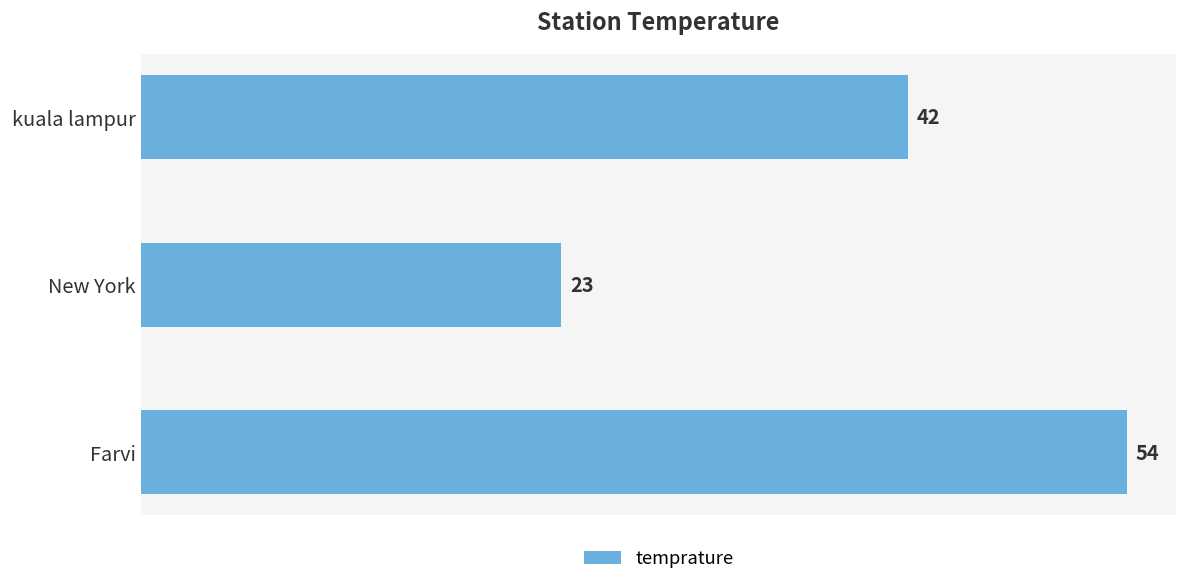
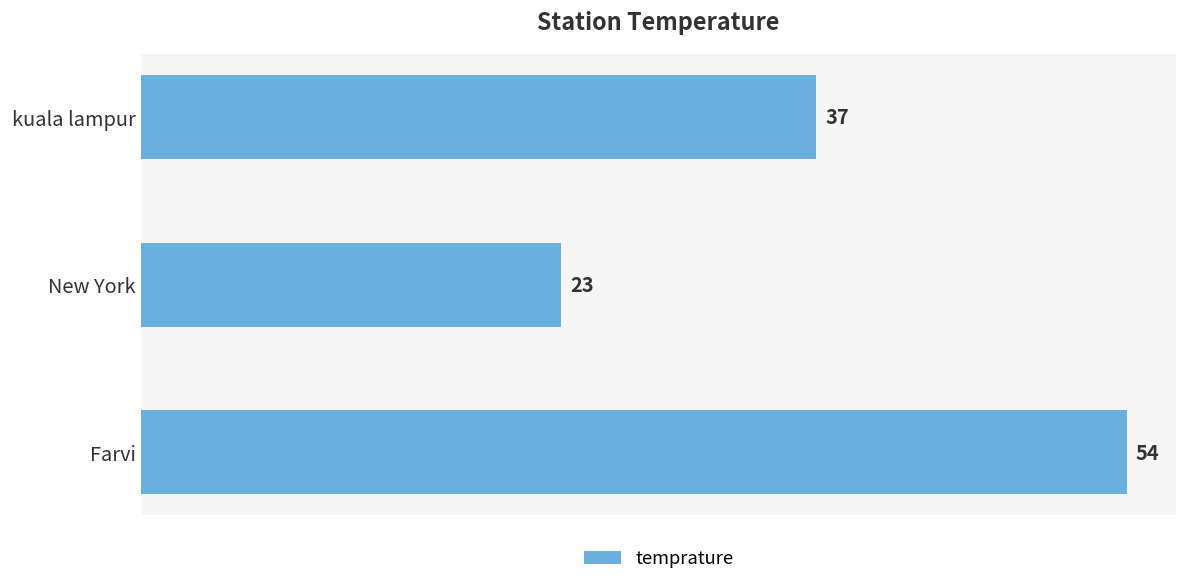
kuala lampur: 42 -> 37
